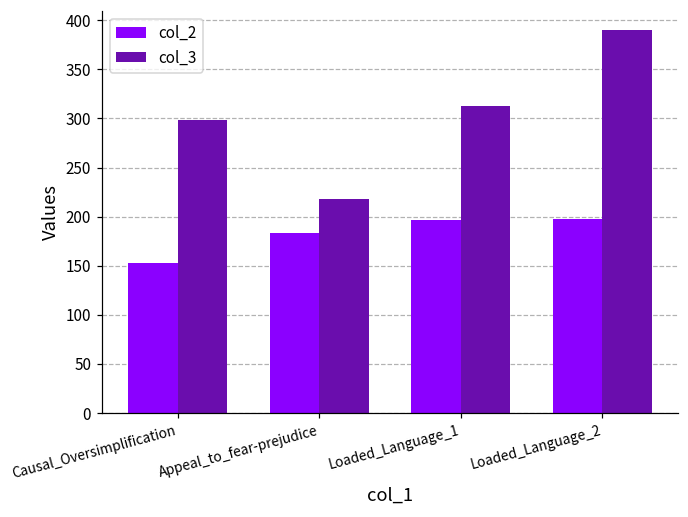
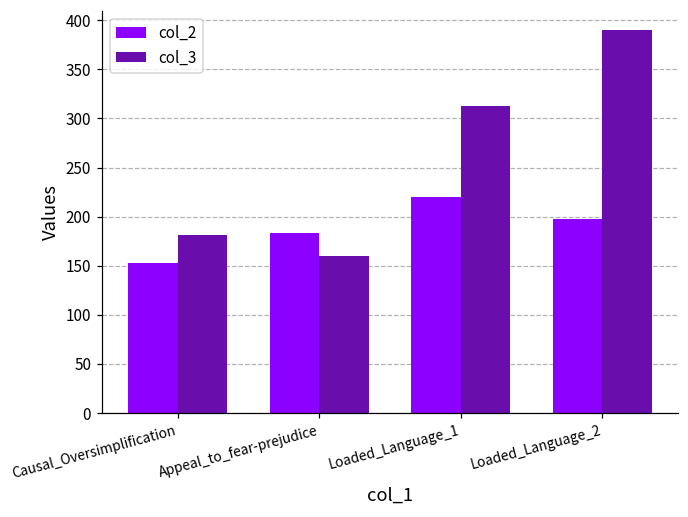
col_3, Causal_Oversimplification: 300 -> 180
col_3, Appeal_to_fear-prejudice: 220 -> 160
col_2, Loaded_Language_1: 200 -> 220
